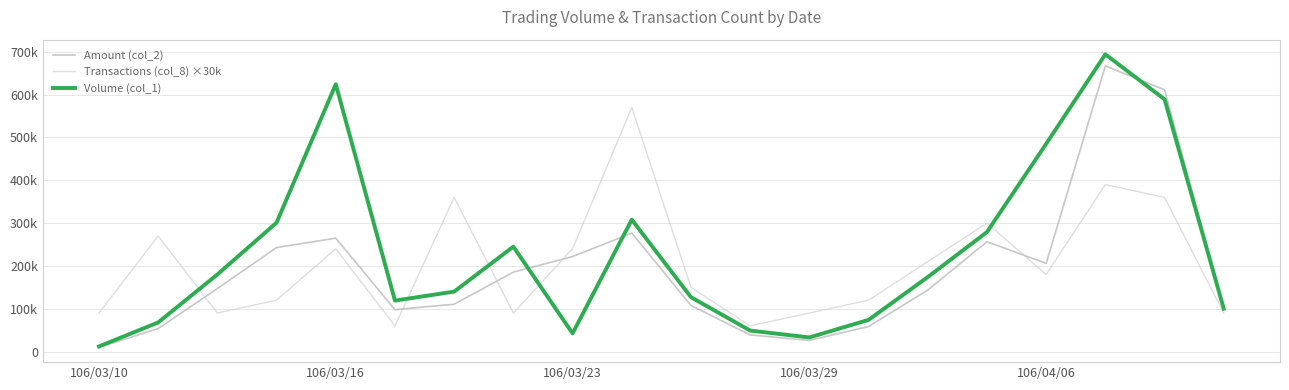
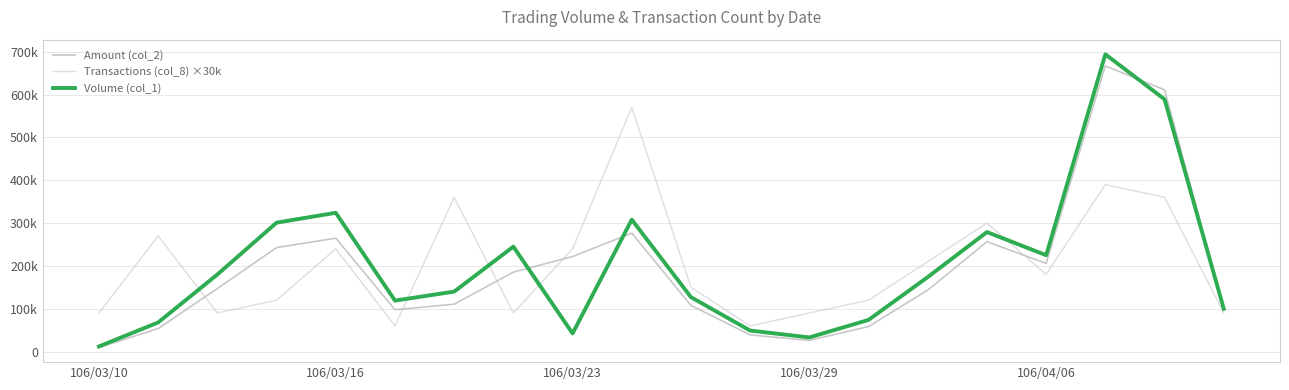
Volume (col_1), 106/03/16: 620000 -> 320000
Volume (col_1), 106/04/06: 480000 -> 230000
